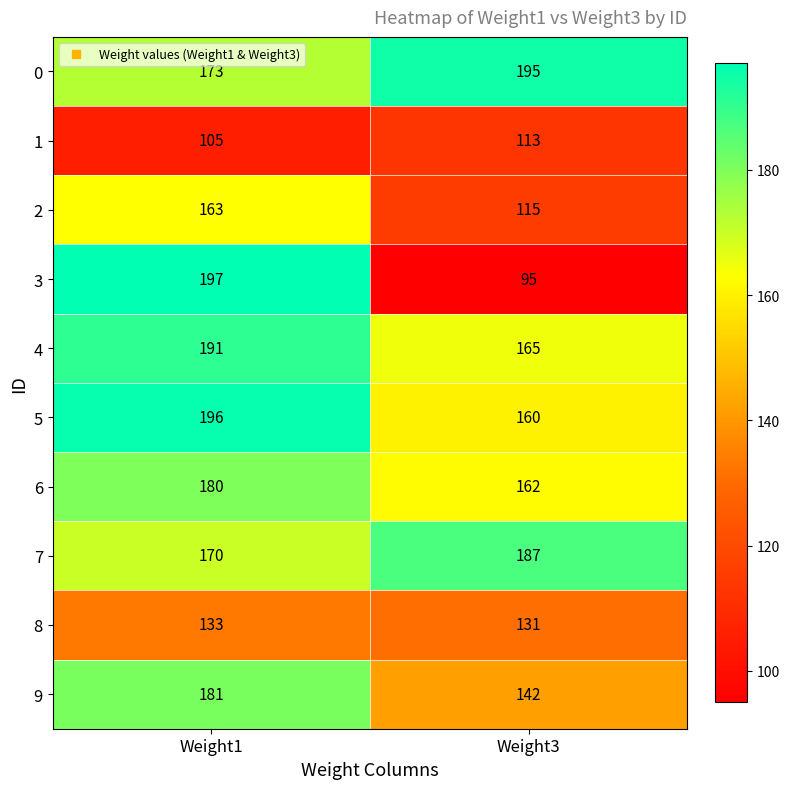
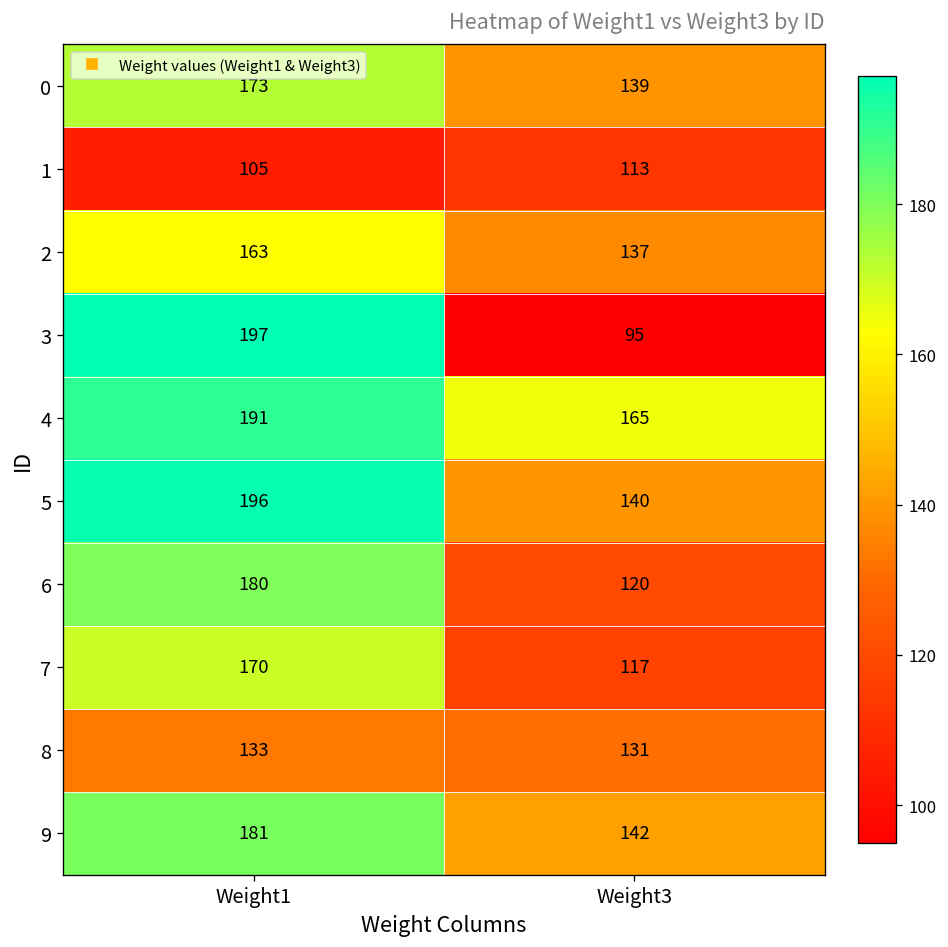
0, Weight3: 195 -> 139
2, Weight3: 115 -> 137
5, Weight3: 160 -> 140
6, Weight3: 162 -> 120
7, Weight3: 187 -> 117
